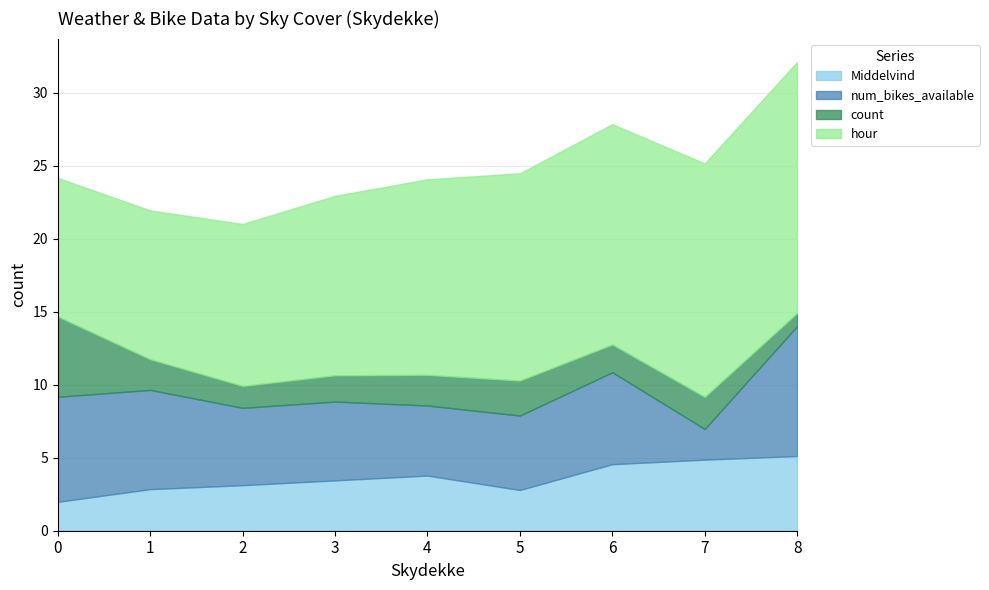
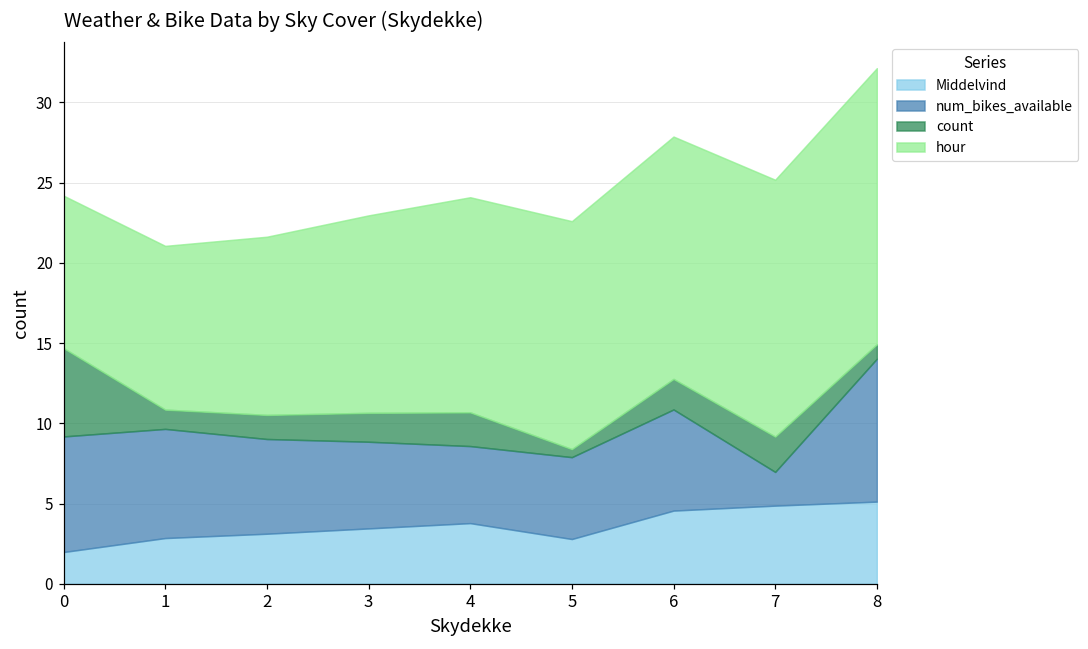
count, 1: 2.1 -> 1.2
num_bikes_available, 2: 5.3 -> 5.9
count, 5: 2.4 -> 0.5
